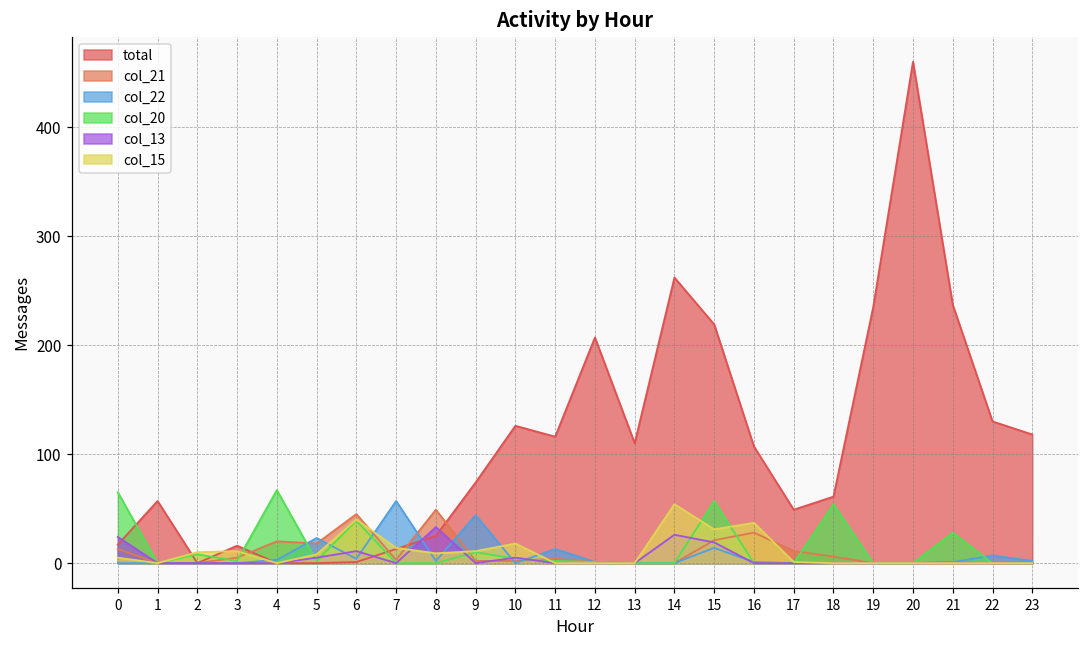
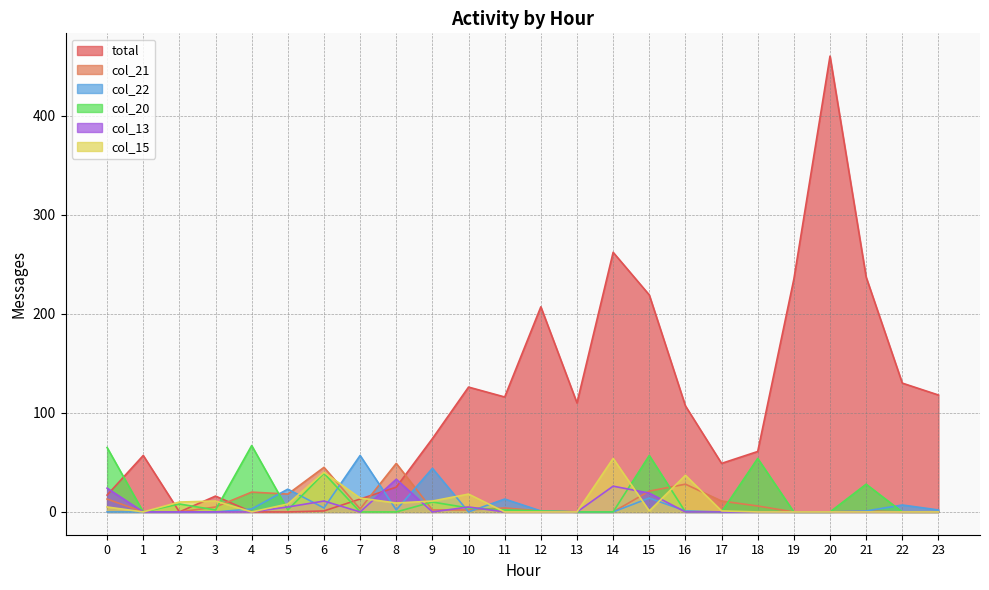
col_15, 15: 30 -> 0
